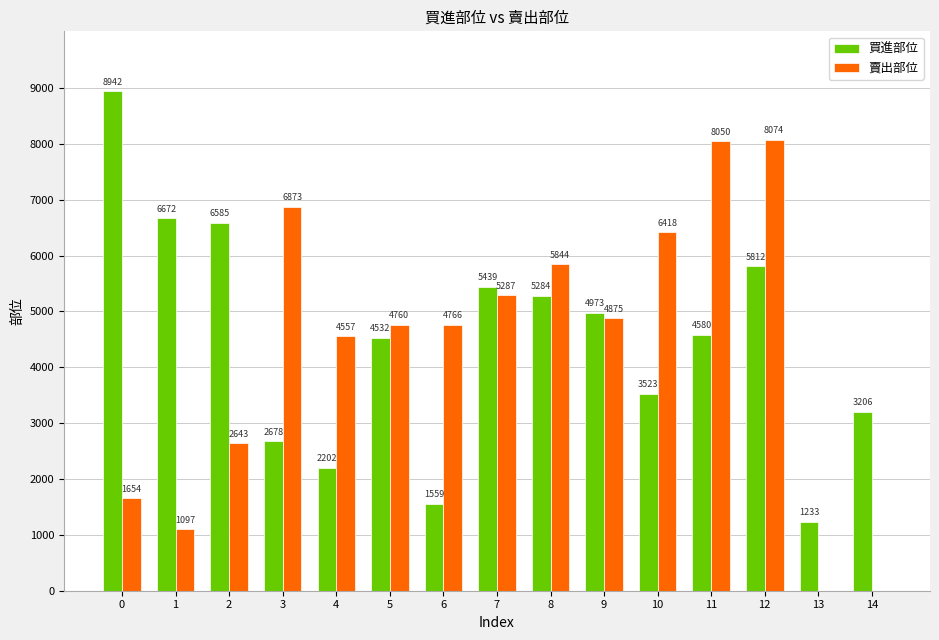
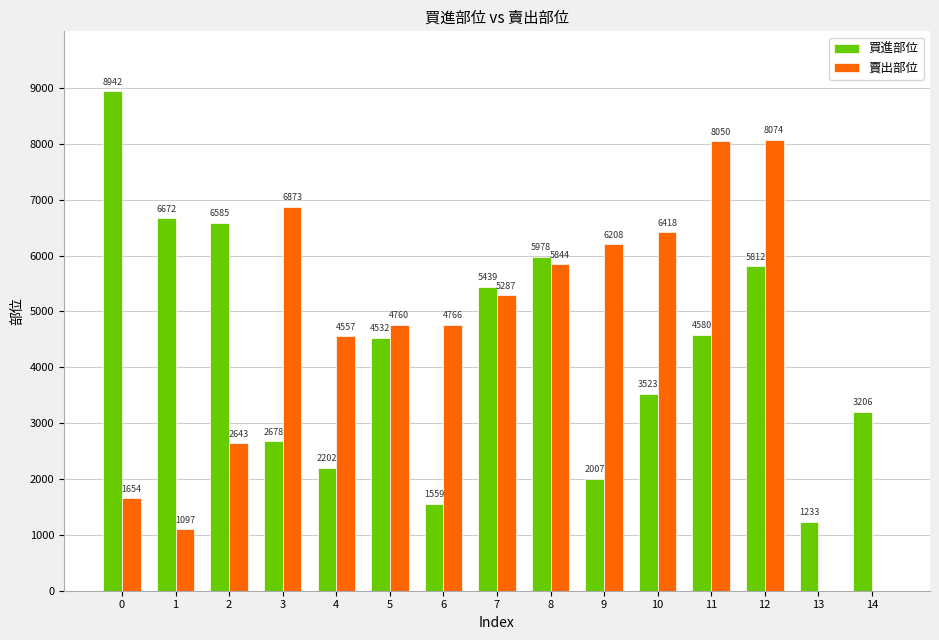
買進部位, 8: 5284 -> 5978
買進部位, 9: 4973 -> 2007
賣出部位, 9: 4875 -> 6208
